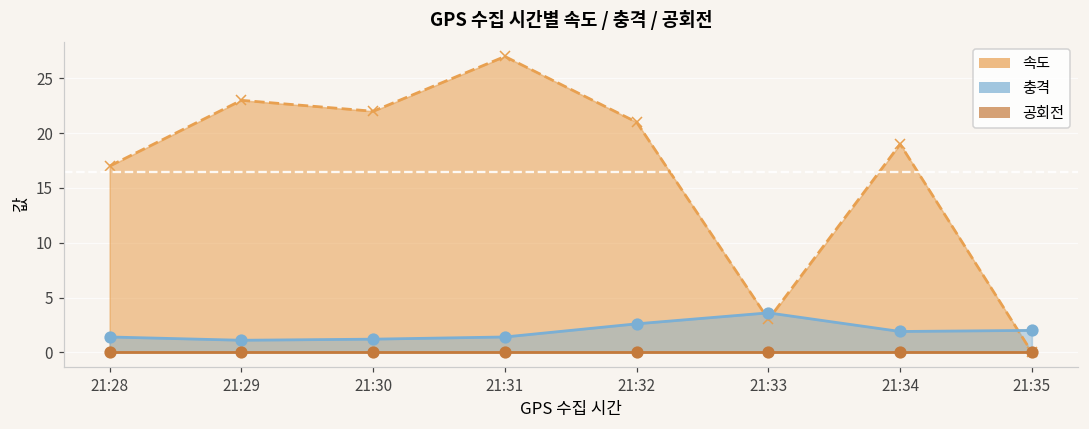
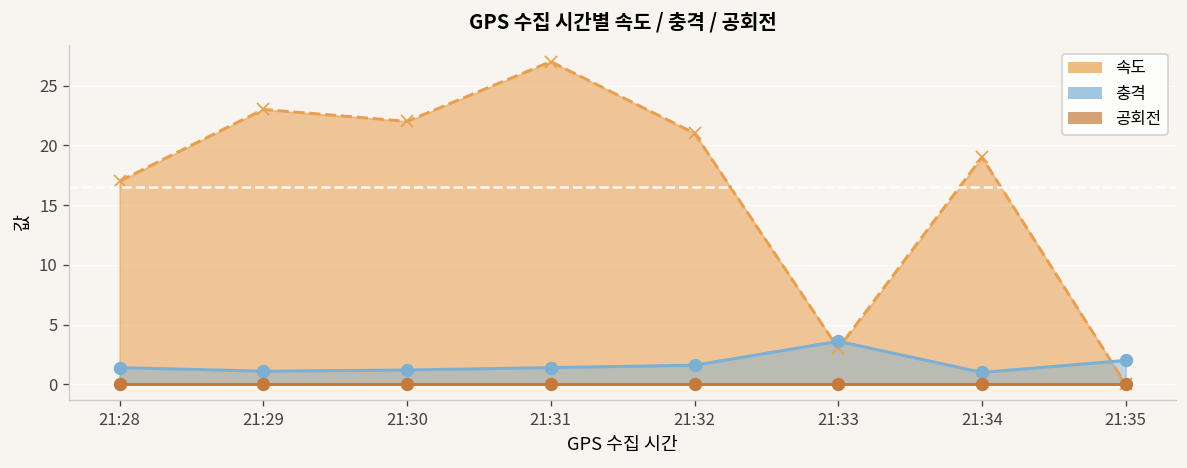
충격, 21:32: 3 -> 2
충격, 21:34: 2 -> 1
